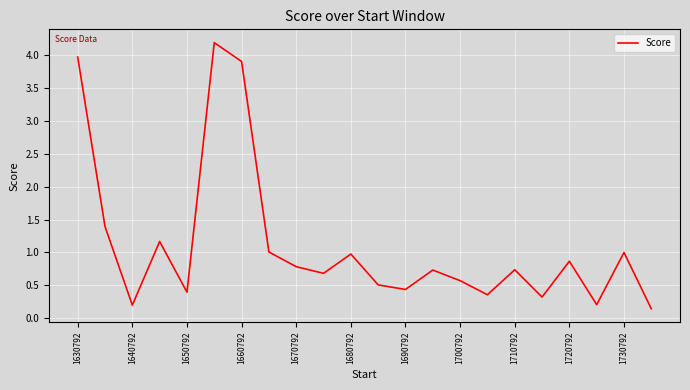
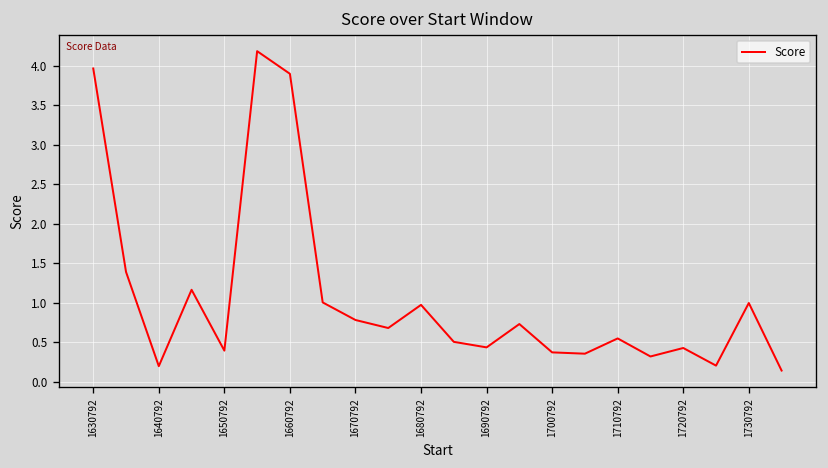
1700792: 0.6 -> 0.4
1710792: 0.7 -> 0.6
1720792: 0.9 -> 0.4
